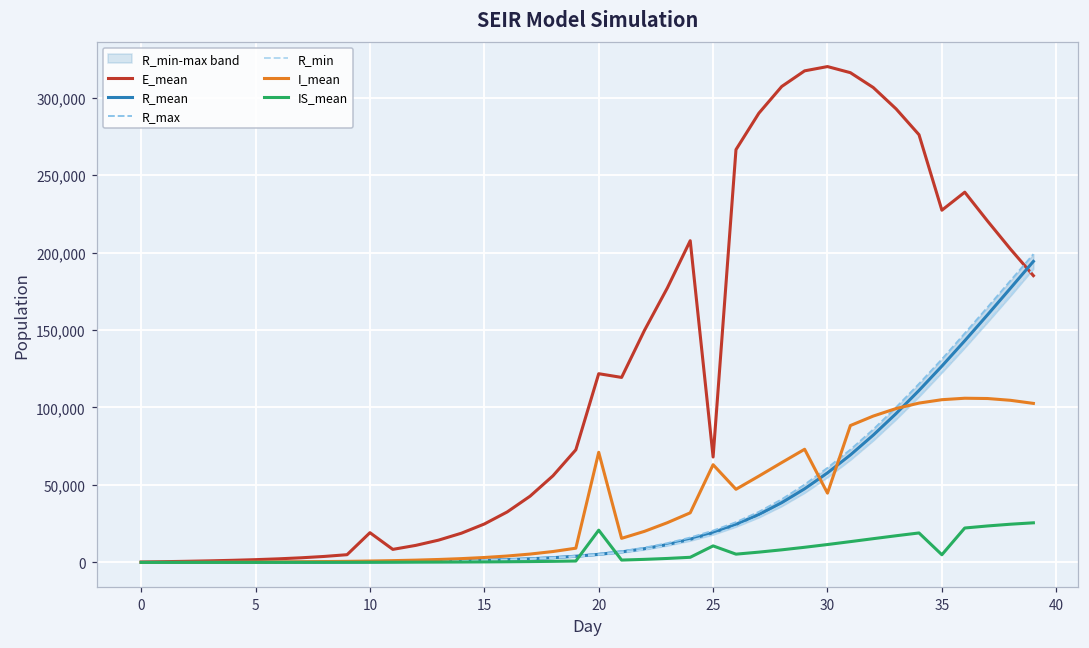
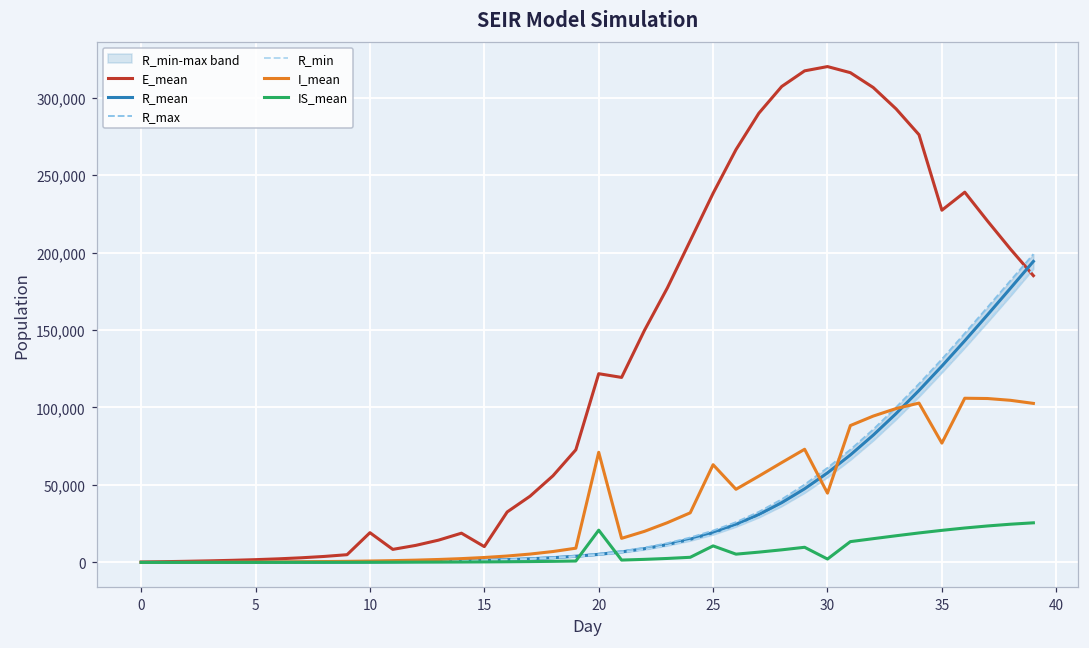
E_mean, 15: 25,000 -> 10,000
E_mean, 25: 68,000 -> 238,000
IS_mean, 30: 12,000 -> 2,000
I_mean, 35: 105,000 -> 77,000
IS_mean, 35: 5,000 -> 21,000
